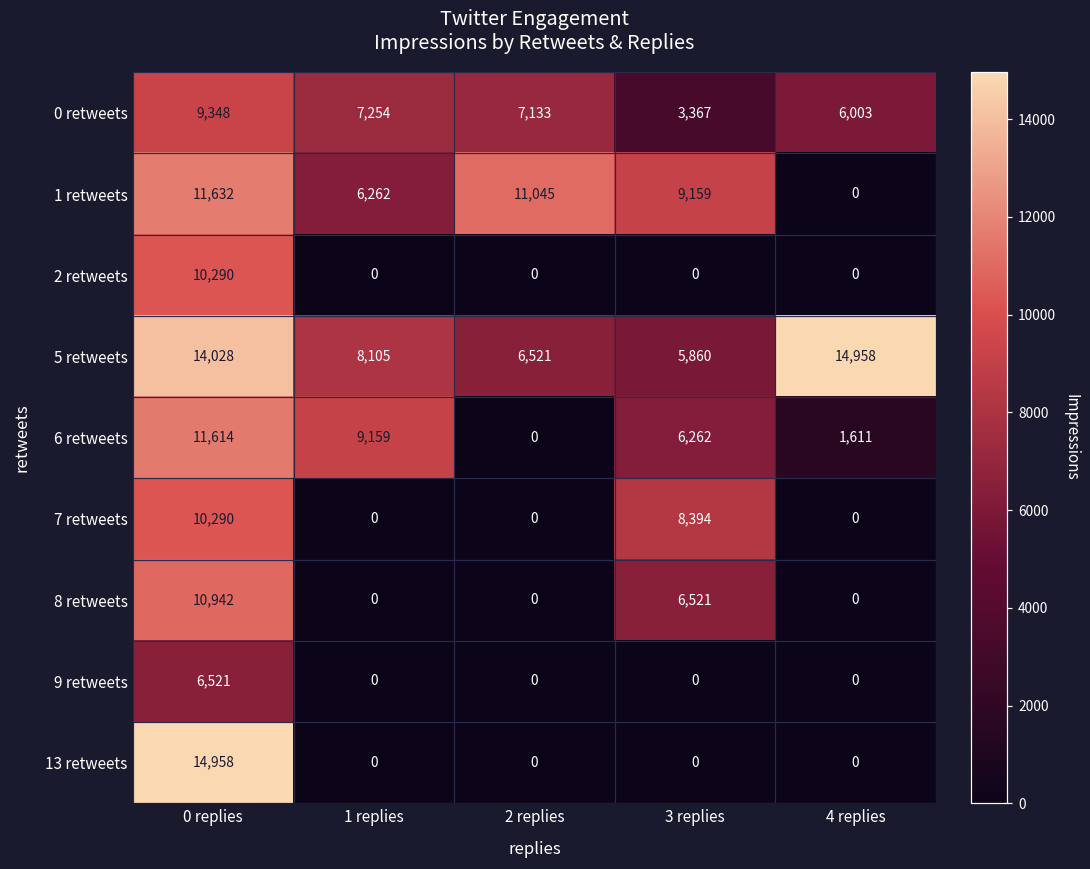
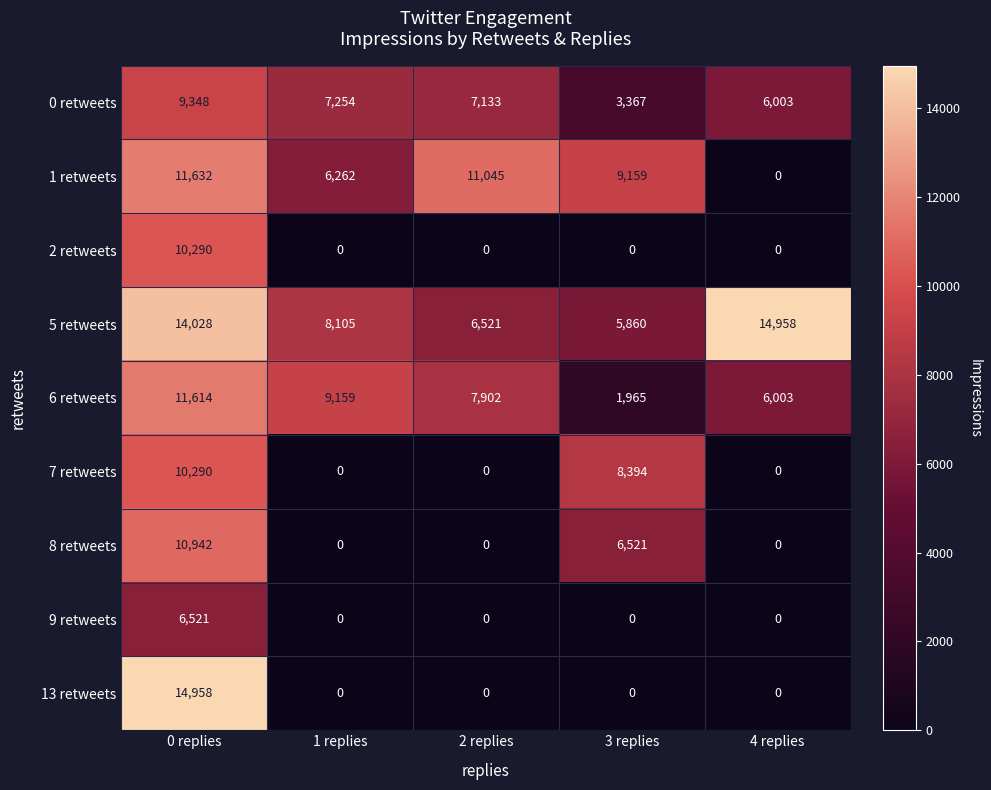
6 retweets, 2 replies: 0 -> 7,902
6 retweets, 3 replies: 6,262 -> 1,965
6 retweets, 4 replies: 1,611 -> 6,003
